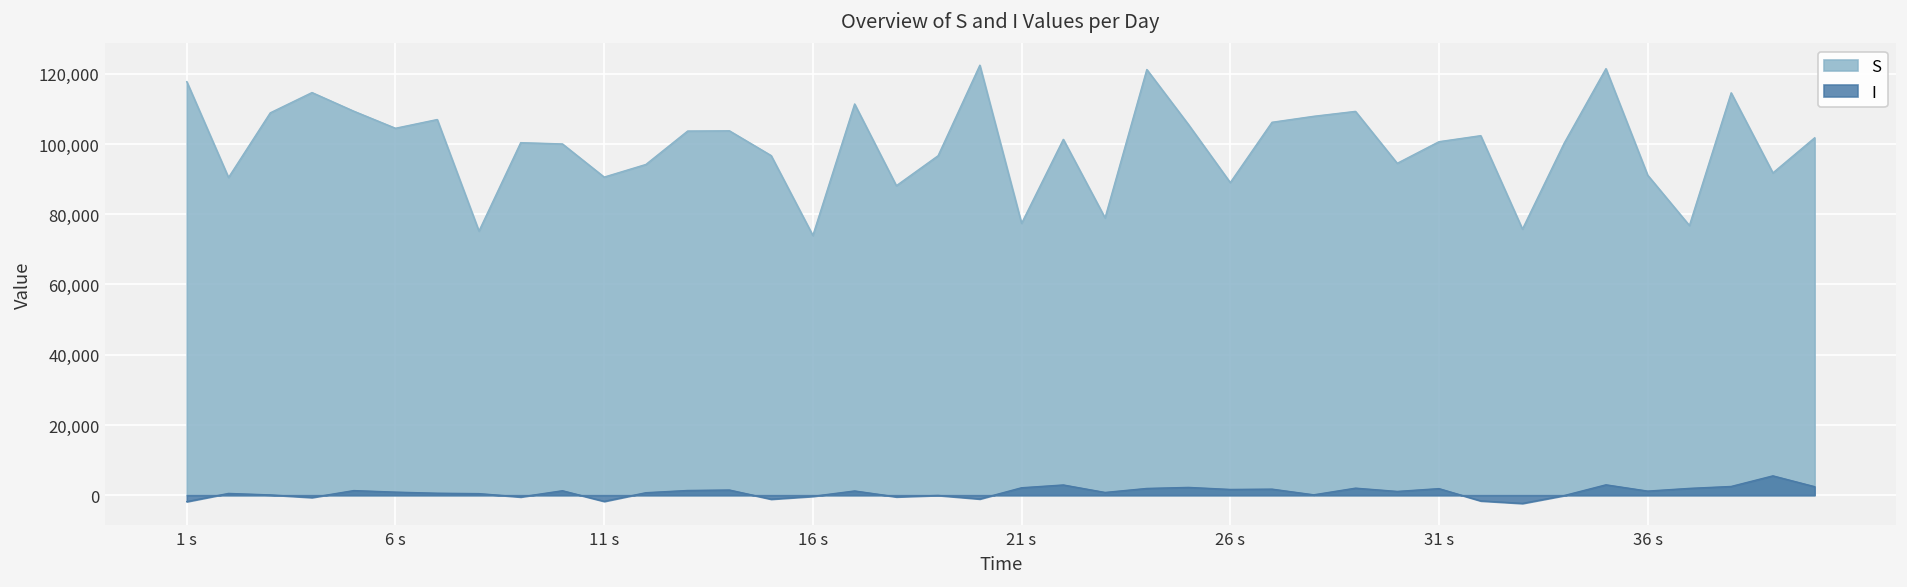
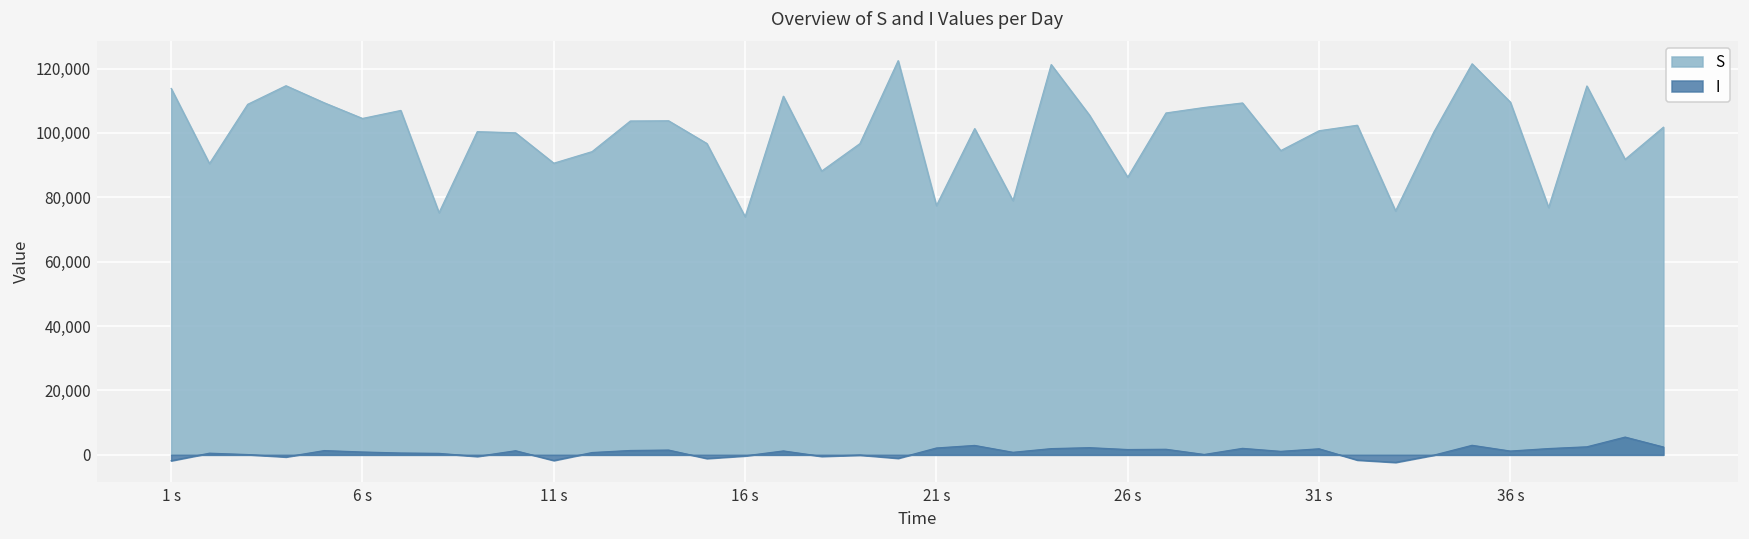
S, 1 s: 118,000 -> 114,000
S, 26 s: 89,000 -> 86,000
S, 36 s: 91,000 -> 110,000
